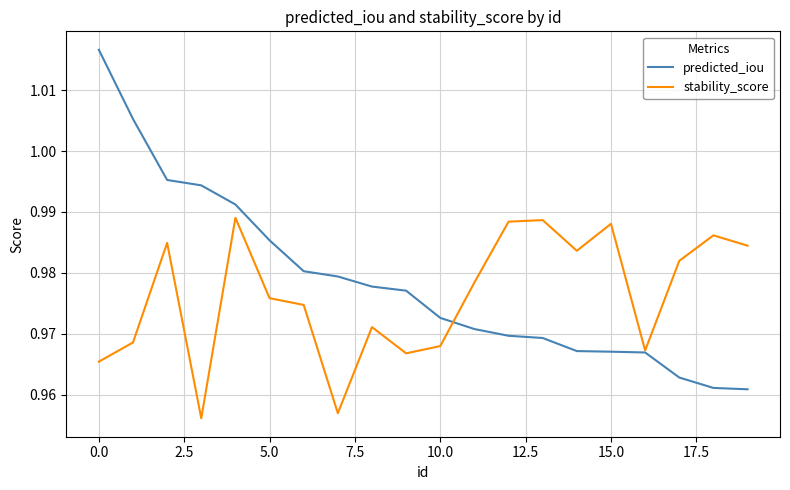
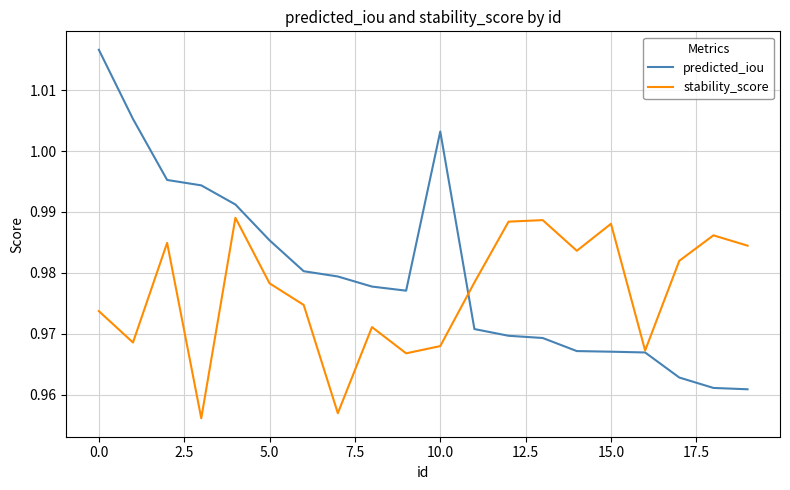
stability_score, 0.0: 0.965 -> 0.974
stability_score, 5.0: 0.976 -> 0.978
predicted_iou, 10.0: 0.973 -> 1.003
